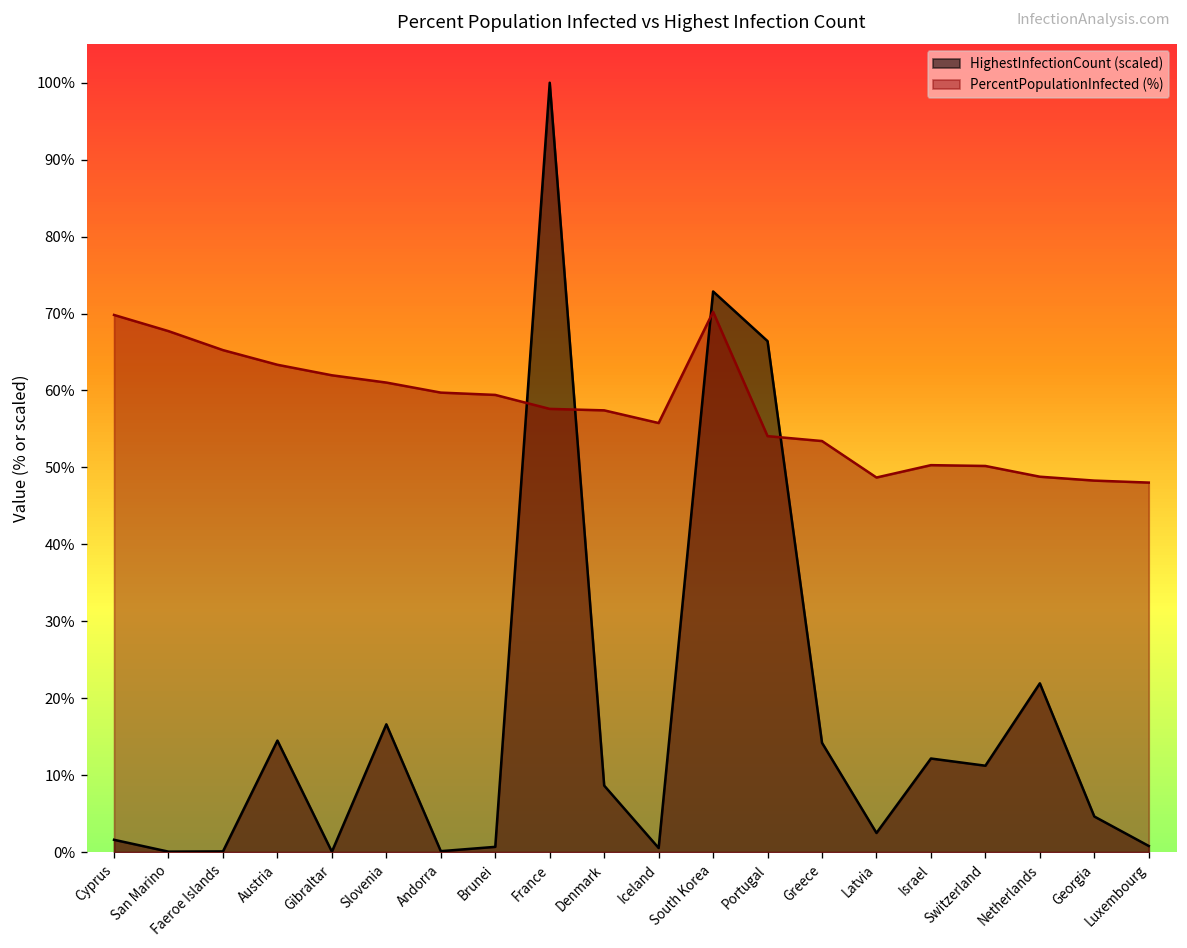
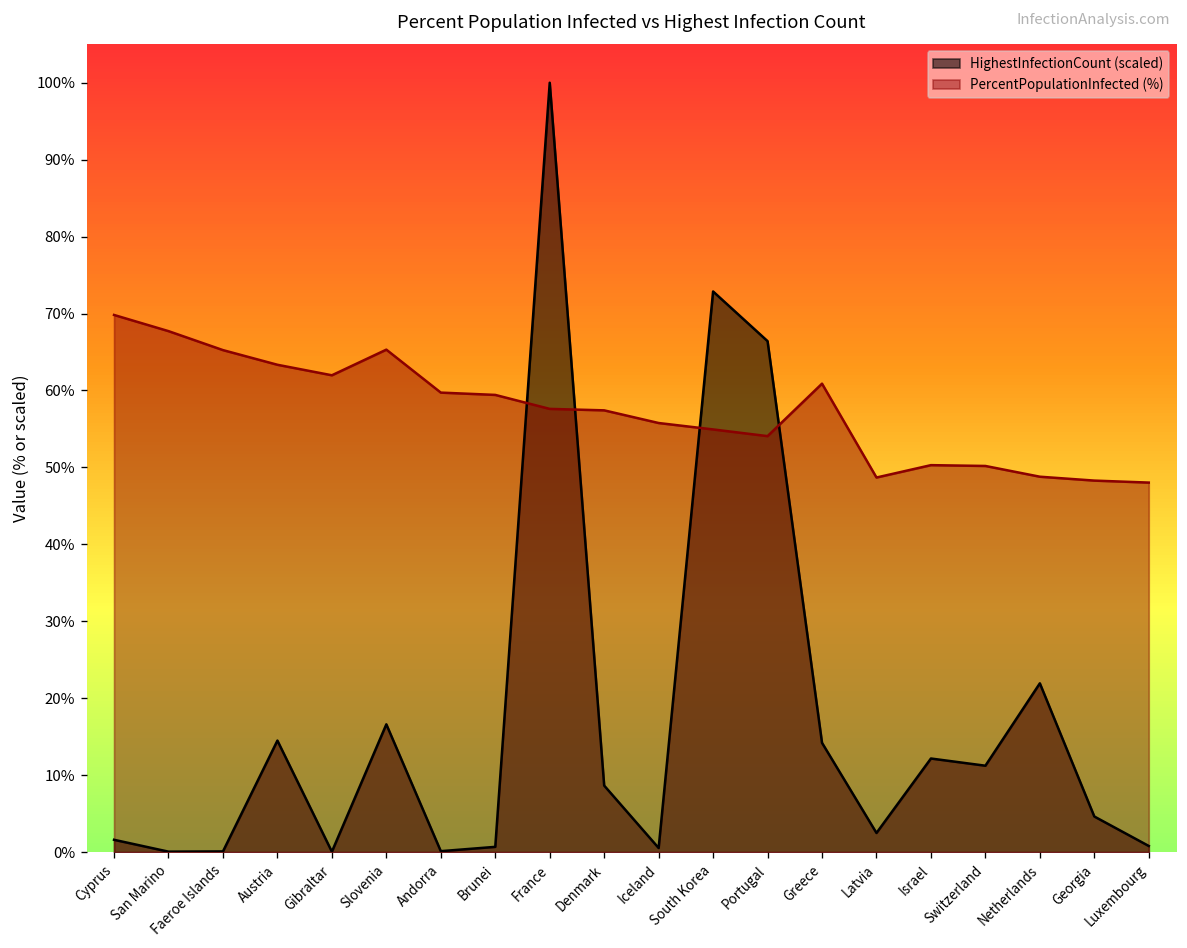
PercentPopulationInfected (%), Slovenia: 61% -> 65%
PercentPopulationInfected (%), South Korea: 70% -> 55%
PercentPopulationInfected (%), Greece: 53% -> 61%
